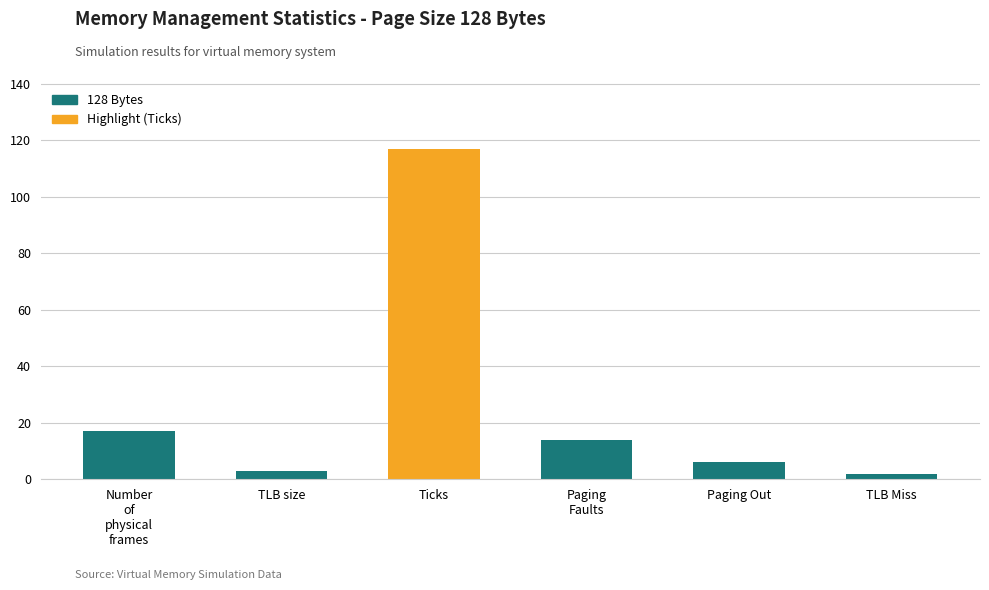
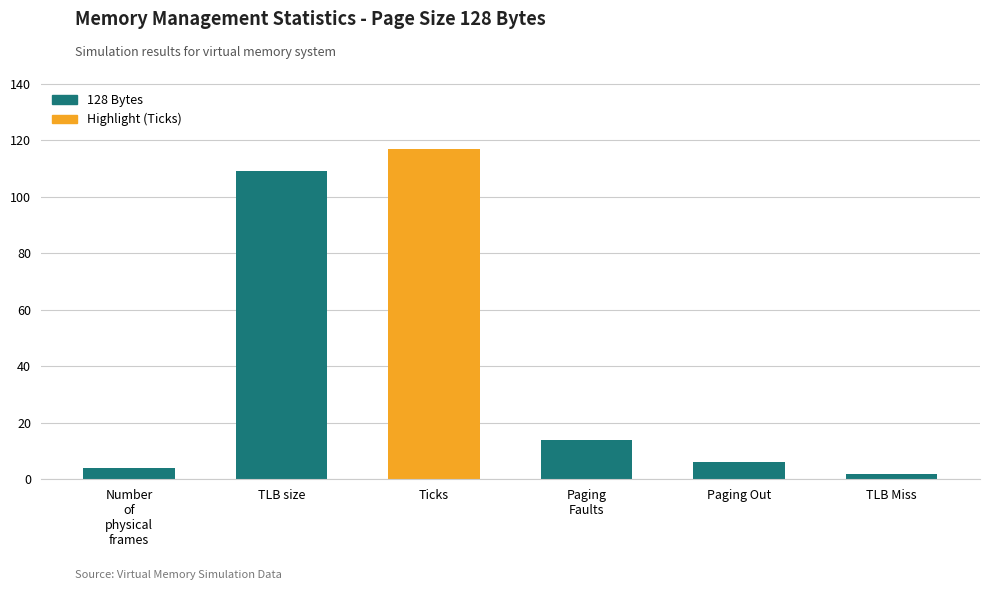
Number of physical frames: 17 -> 4
TLB size: 3 -> 109
